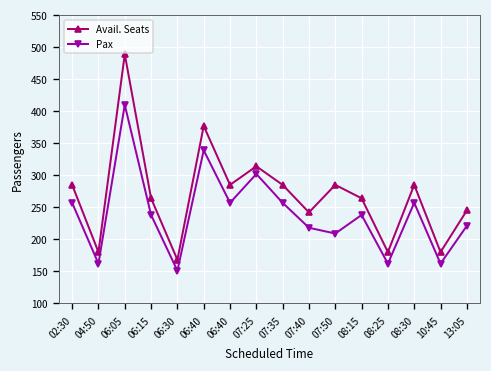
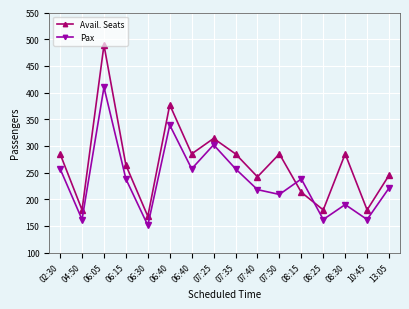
Avail. Seats, 08:15: 260 -> 210
Pax, 08:30: 260 -> 190
